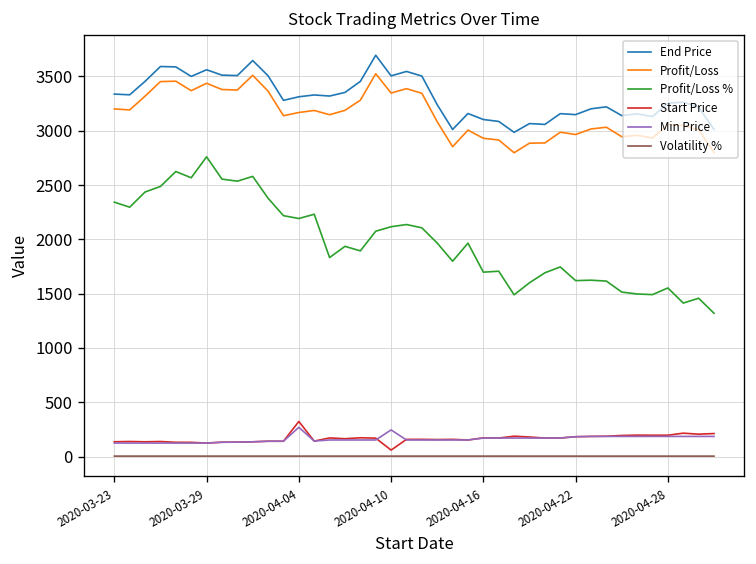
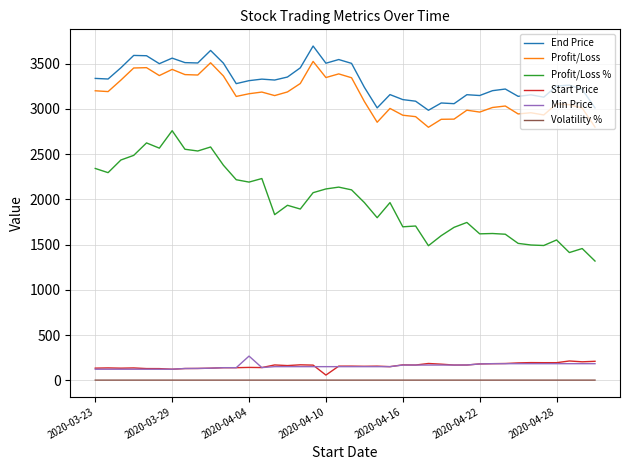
Start Price, 2020-04-04: 300 -> 100
Min Price, 2020-04-10: 250 -> 150
